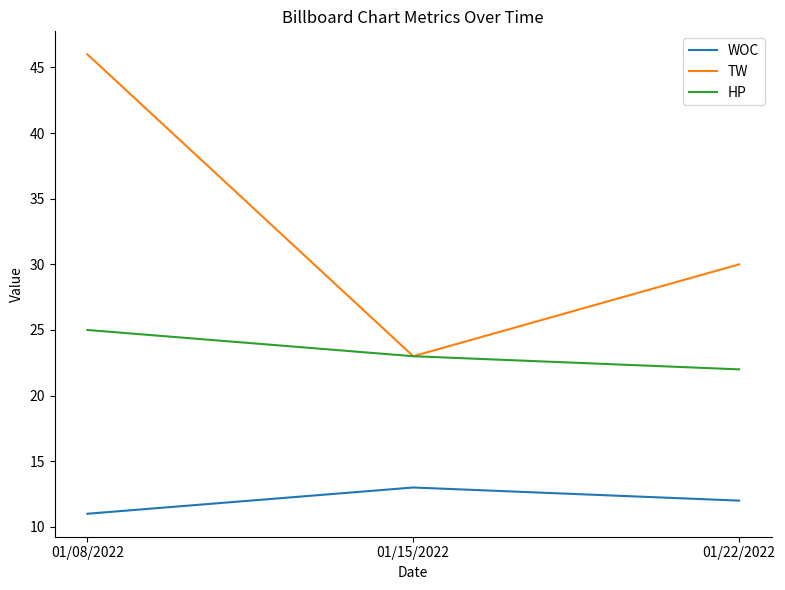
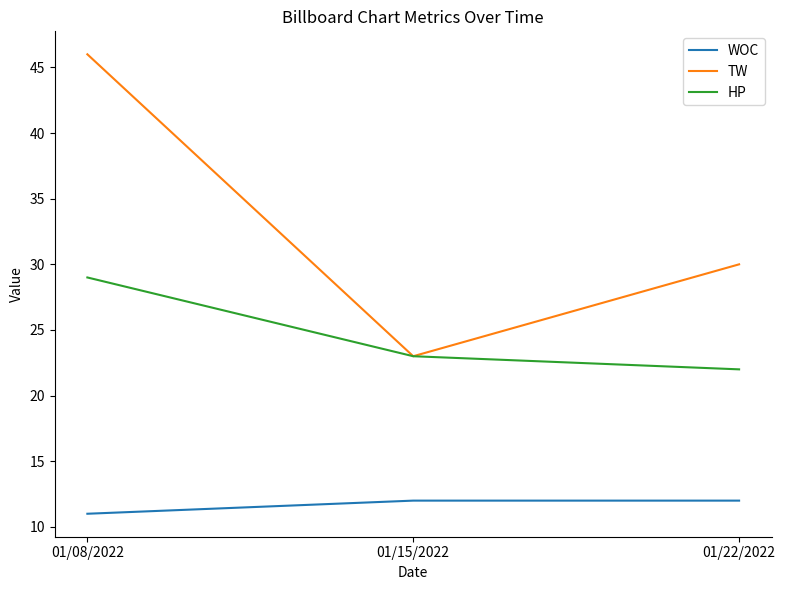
HP, 01/08/2022: 25 -> 29
WOC, 01/15/2022: 13 -> 12
